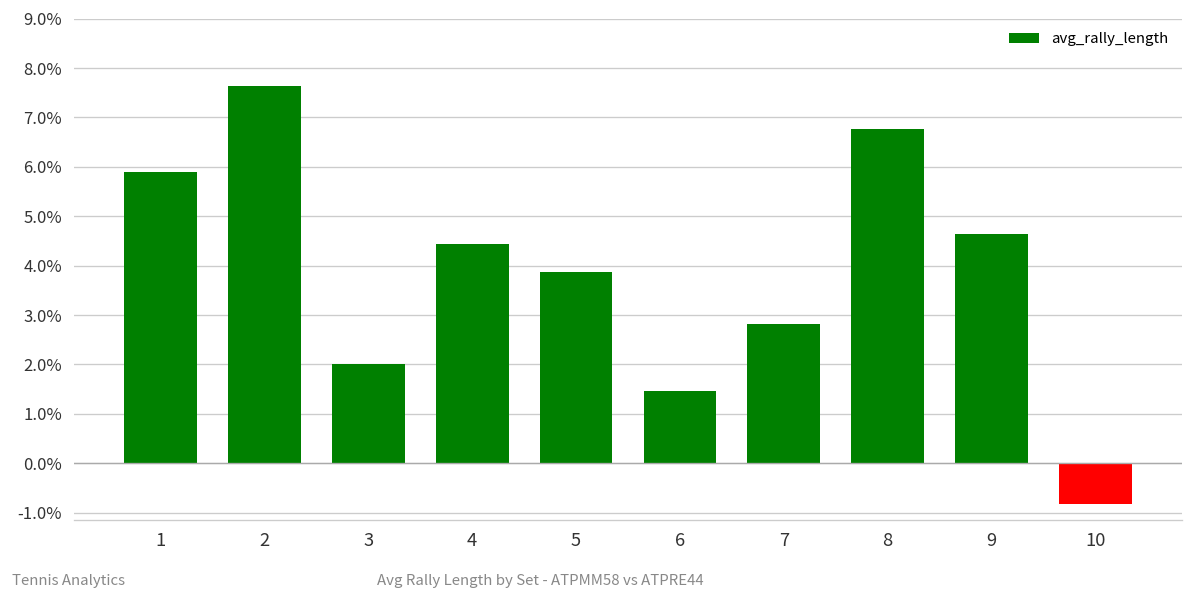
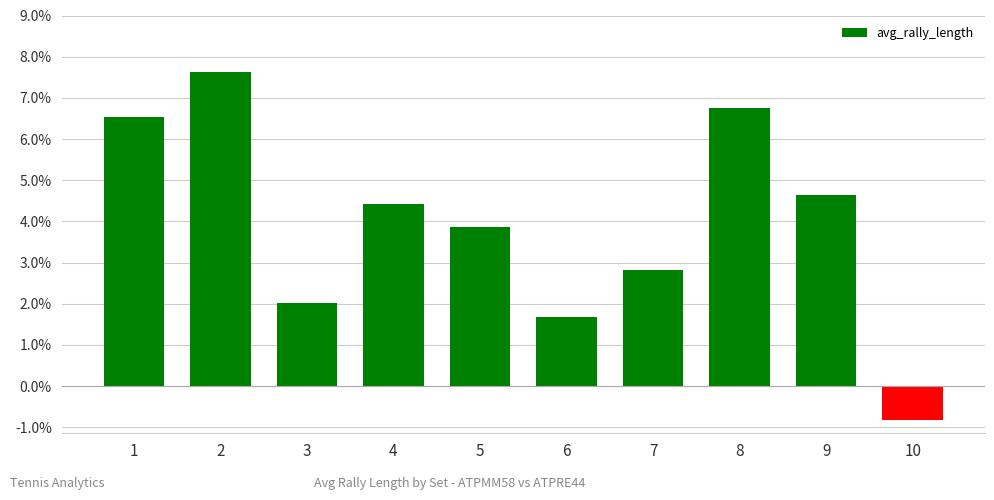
1: 5.9% -> 6.5%
6: 1.5% -> 1.7%
